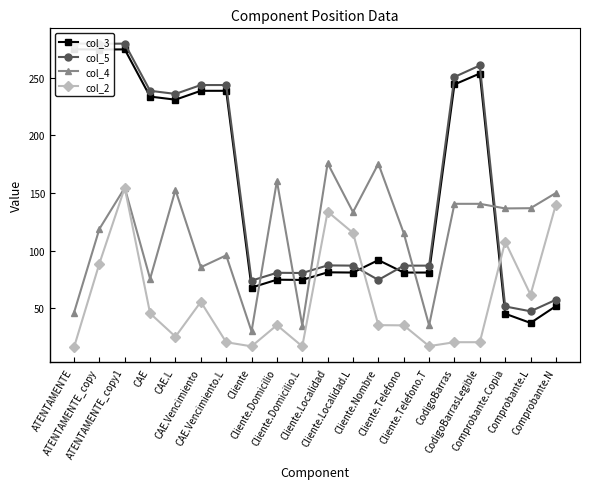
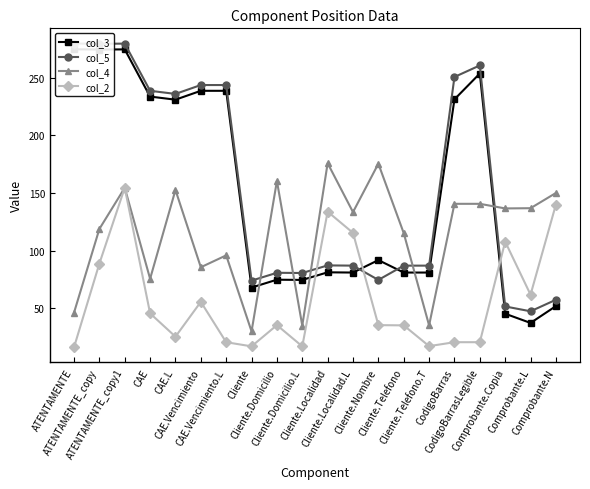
col_3, CodigoBarras: 244 -> 231
